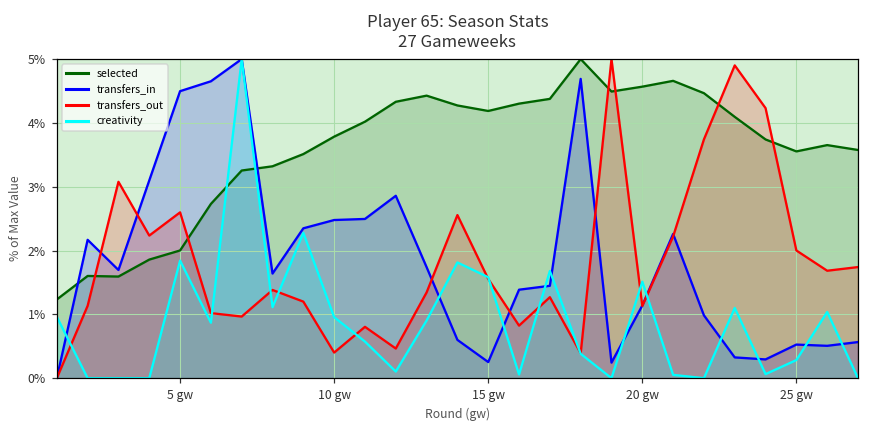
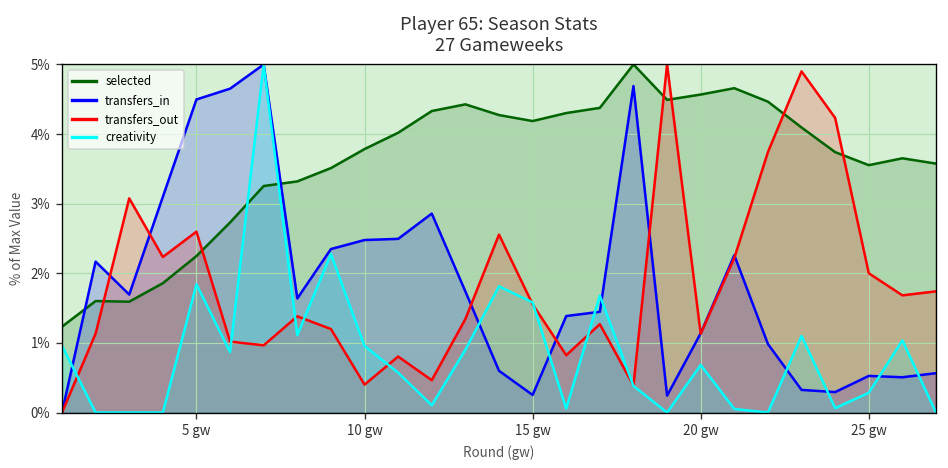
selected, 5 gw: 2.0% -> 2.2%
creativity, 20 gw: 1.5% -> 0.7%
